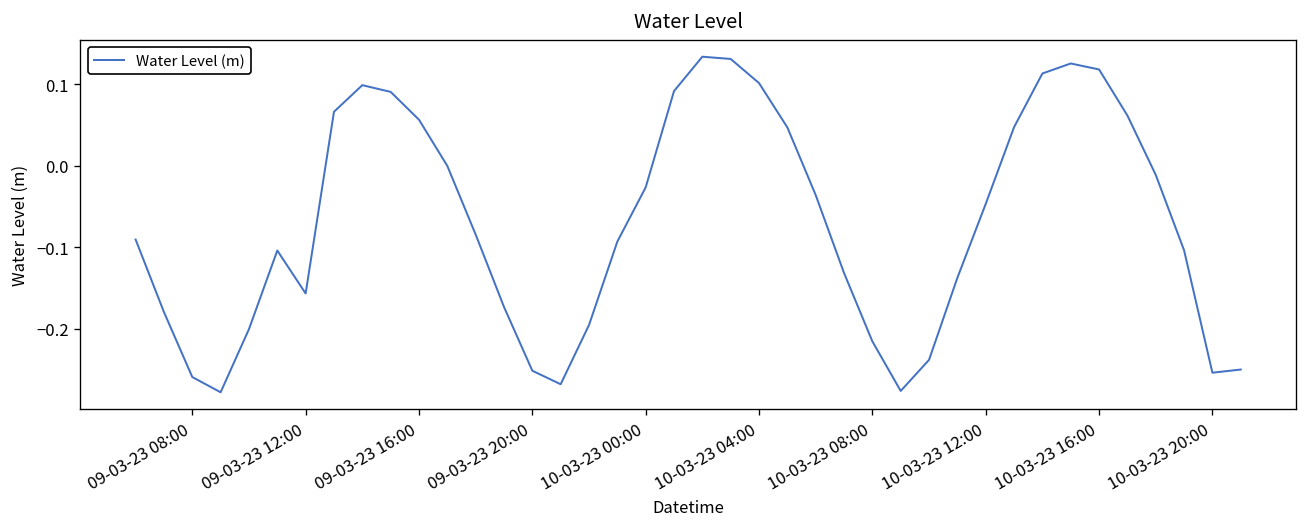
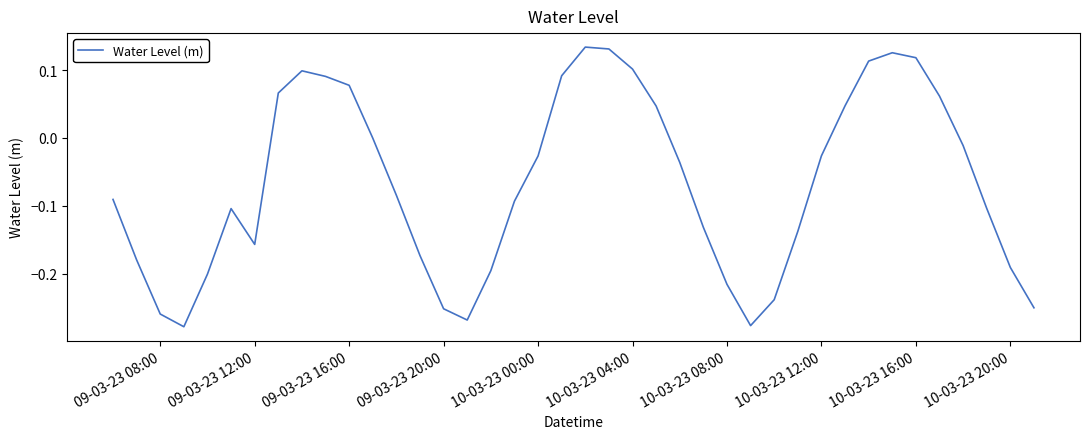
09-03-23 16:00: 0.06 -> 0.08
10-03-23 12:00: -0.05 -> -0.03
10-03-23 20:00: -0.25 -> -0.19
